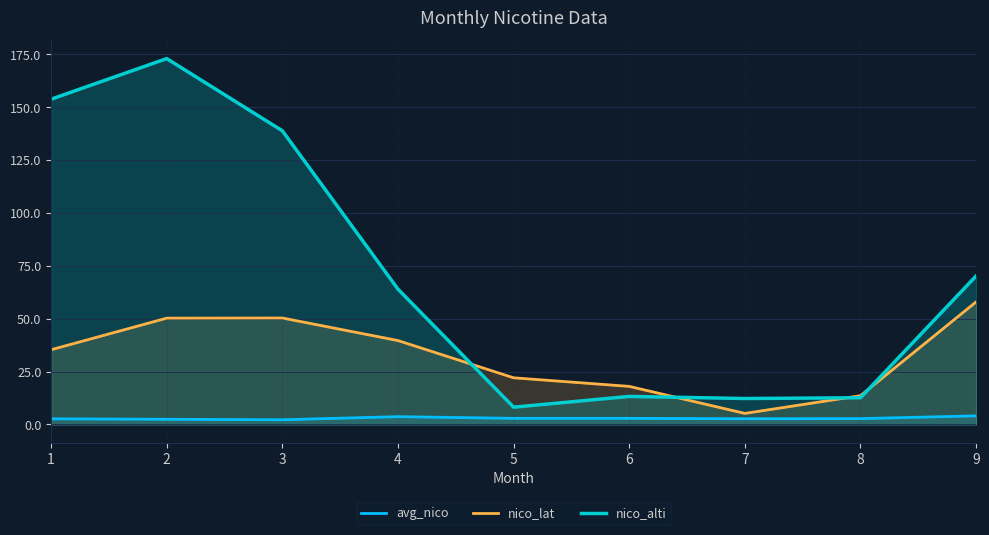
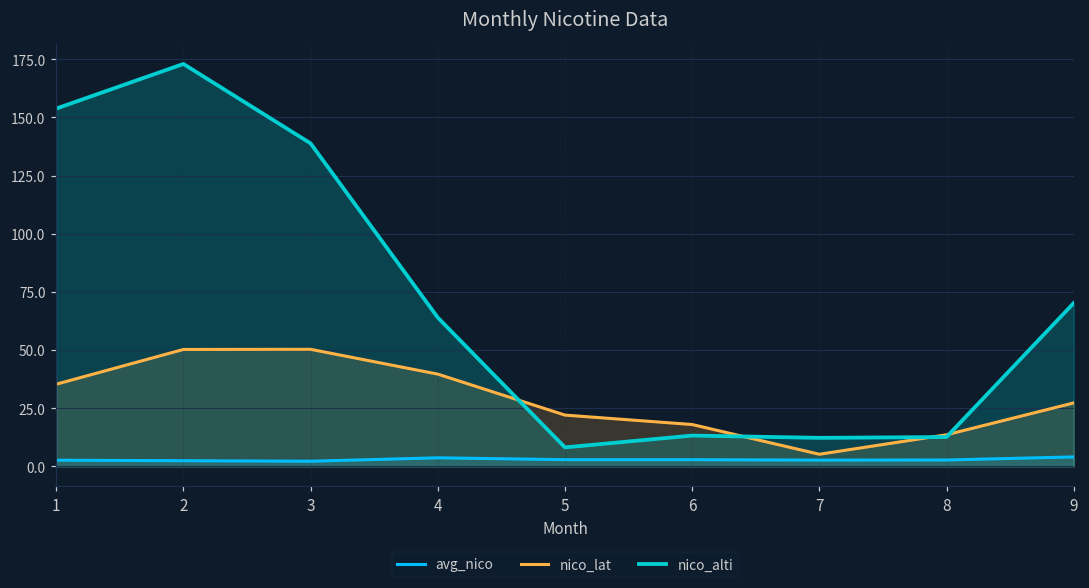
nico_lat, 9: 58 -> 27
